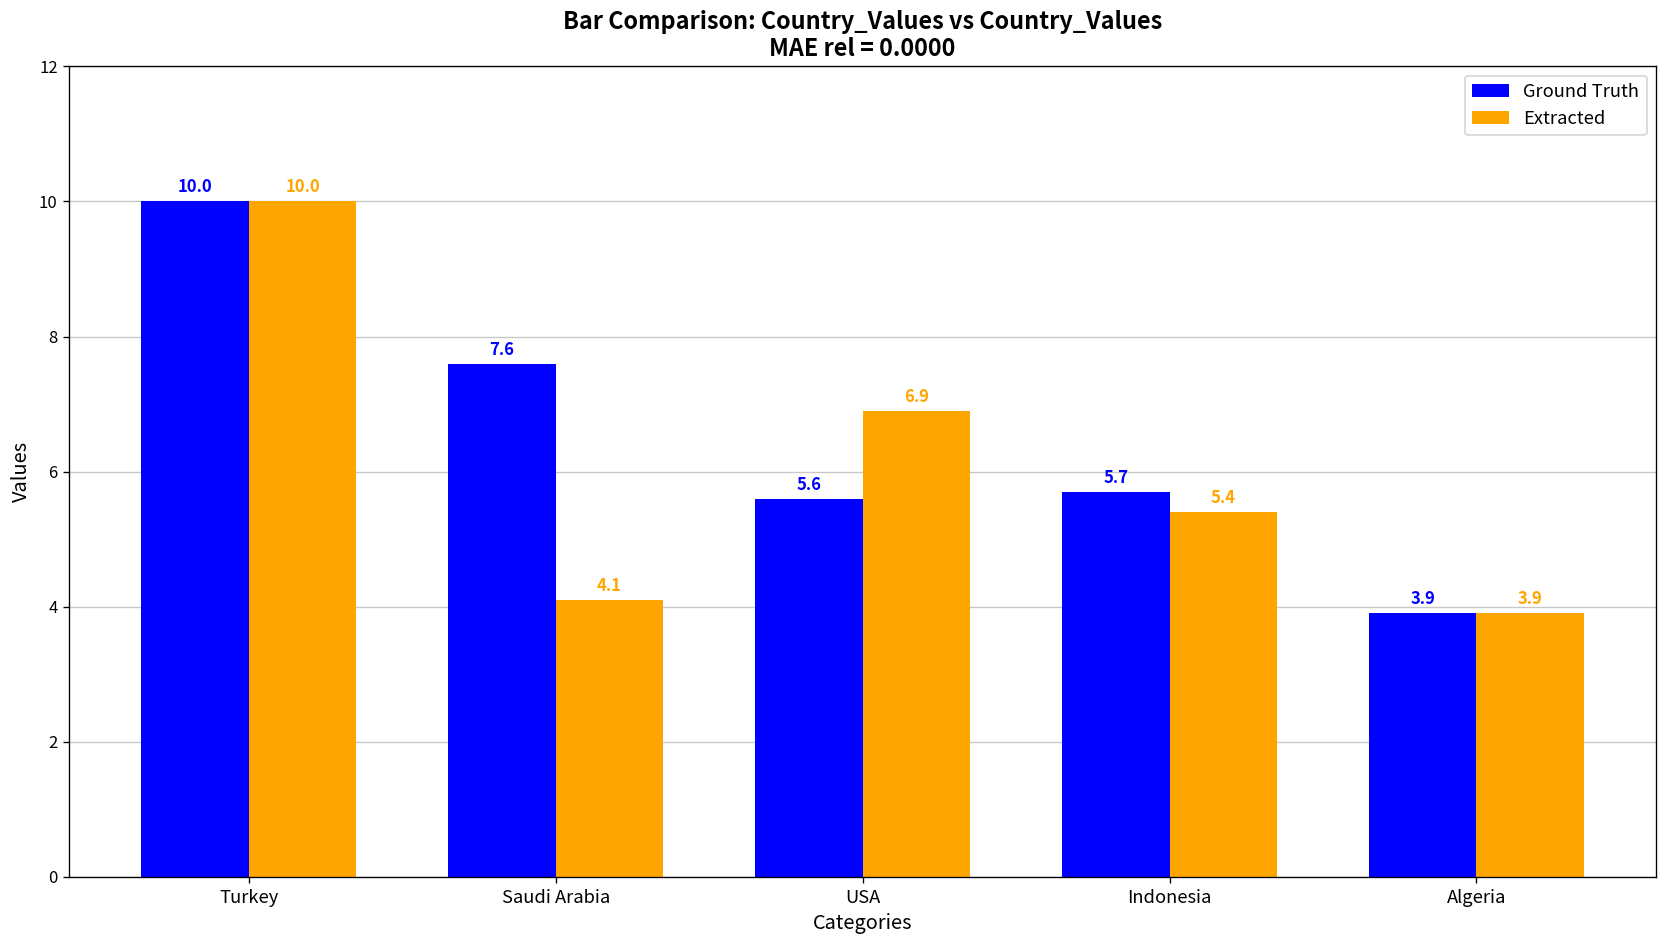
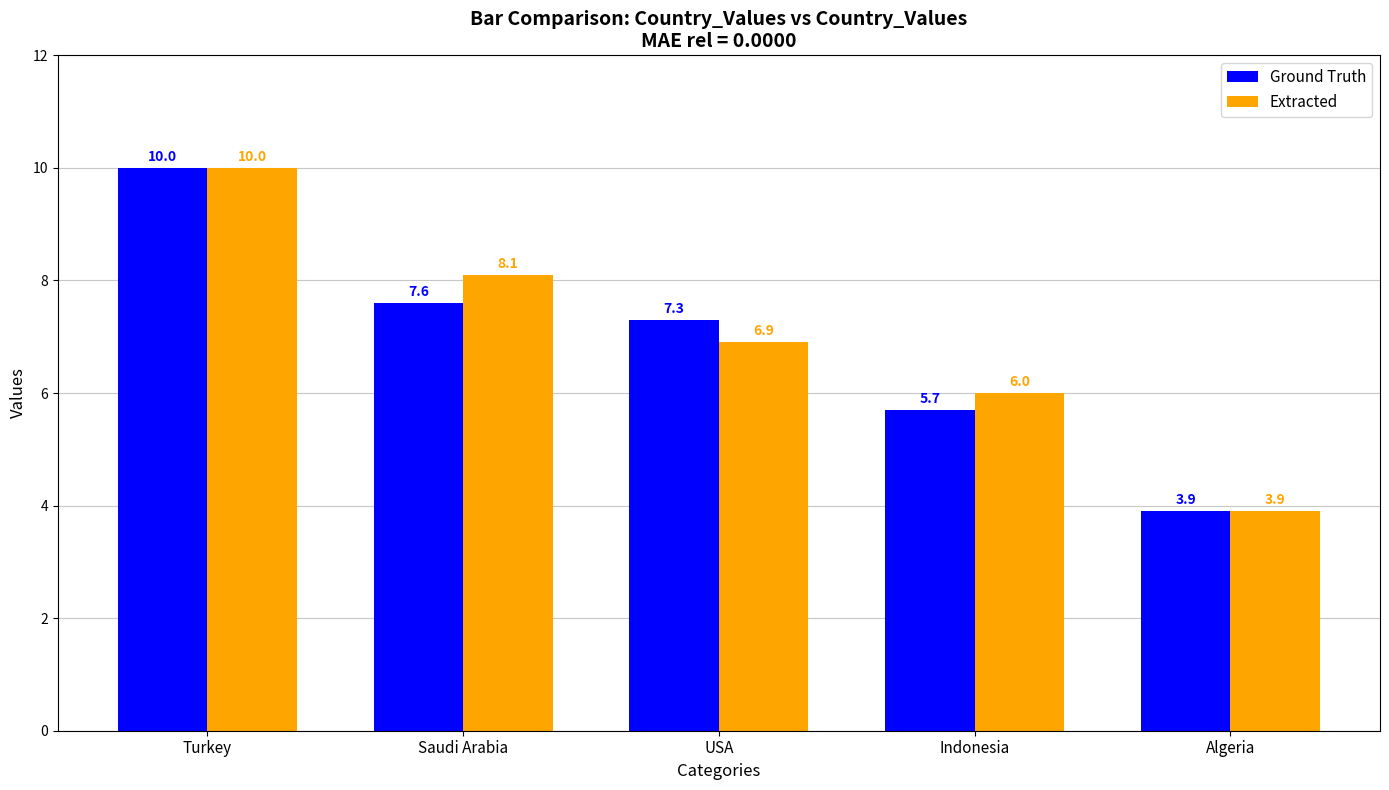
Extracted, Saudi Arabia: 4.1 -> 8.1
Ground Truth, USA: 5.6 -> 7.3
Extracted, Indonesia: 5.4 -> 6.0
